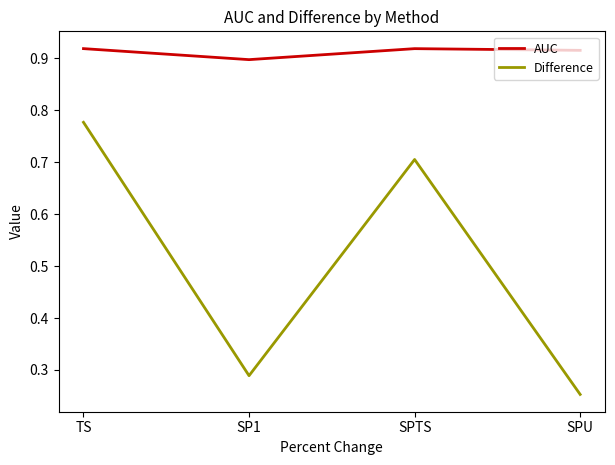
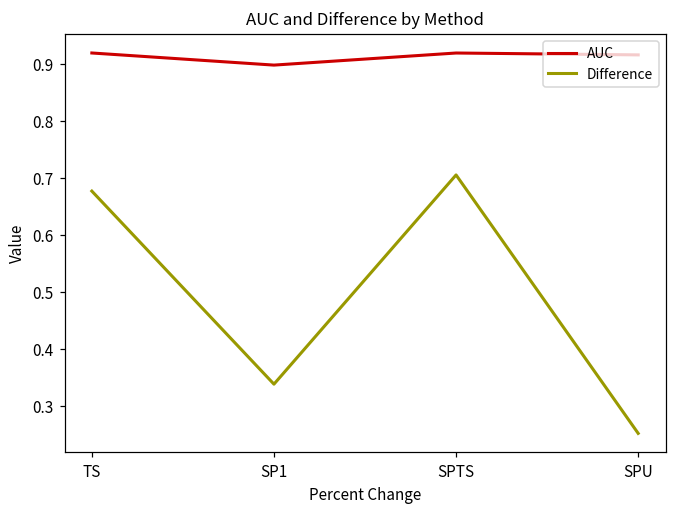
Difference, TS: 0.78 -> 0.68
Difference, SP1: 0.29 -> 0.34
